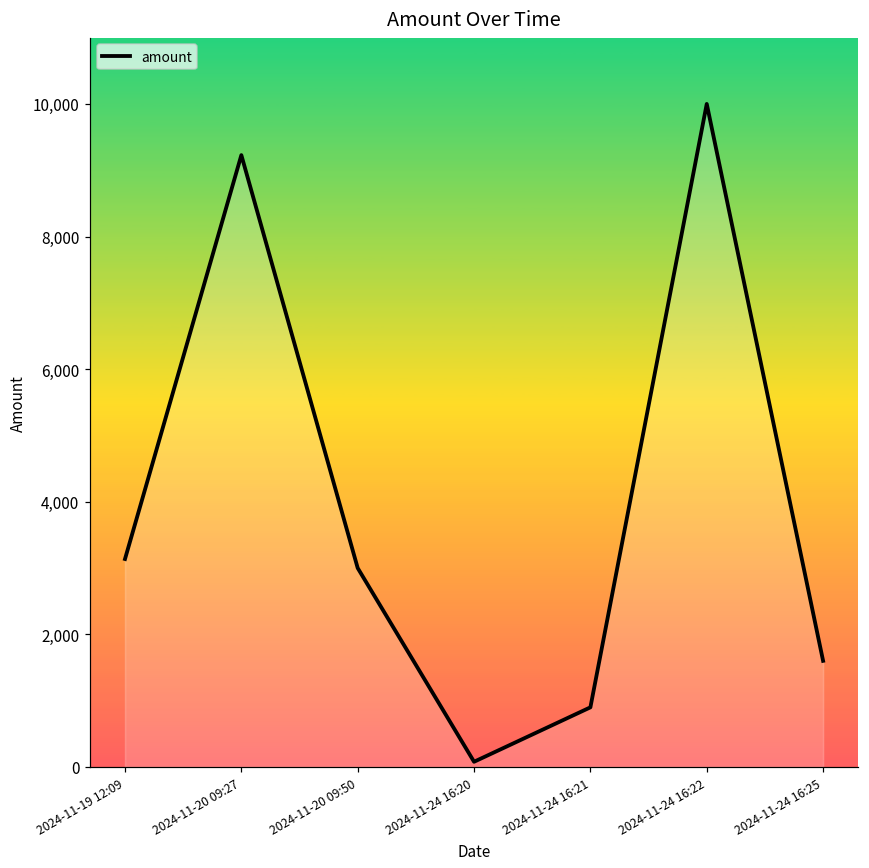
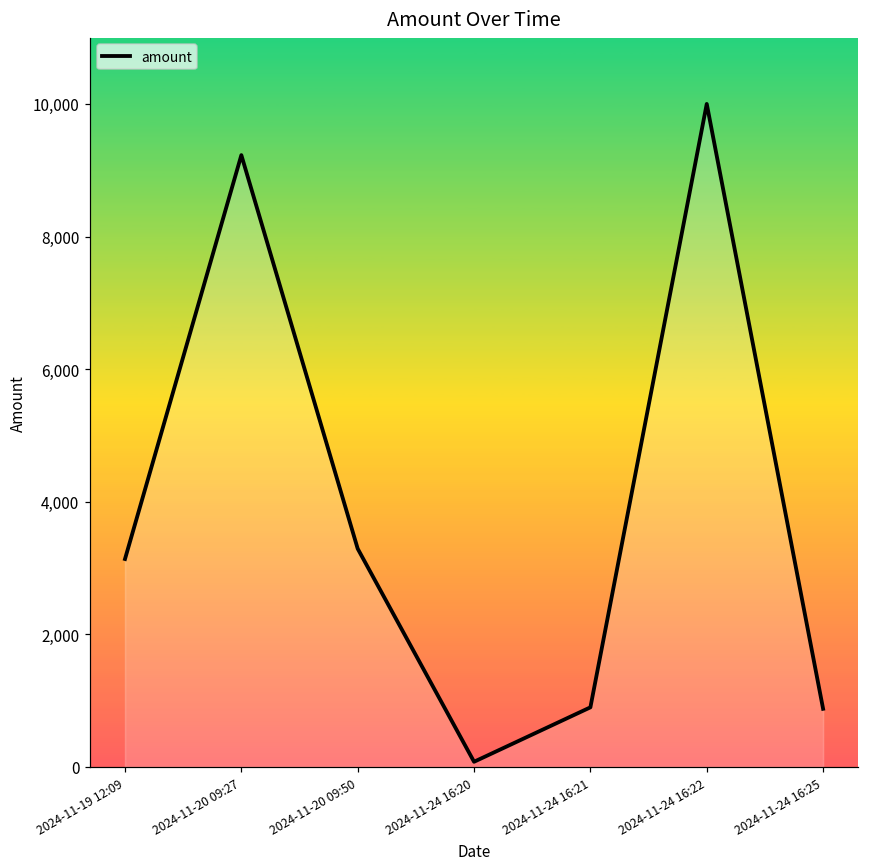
2024-11-20 09:50: 3,000 -> 3,300
2024-11-24 16:25: 1,600 -> 900
